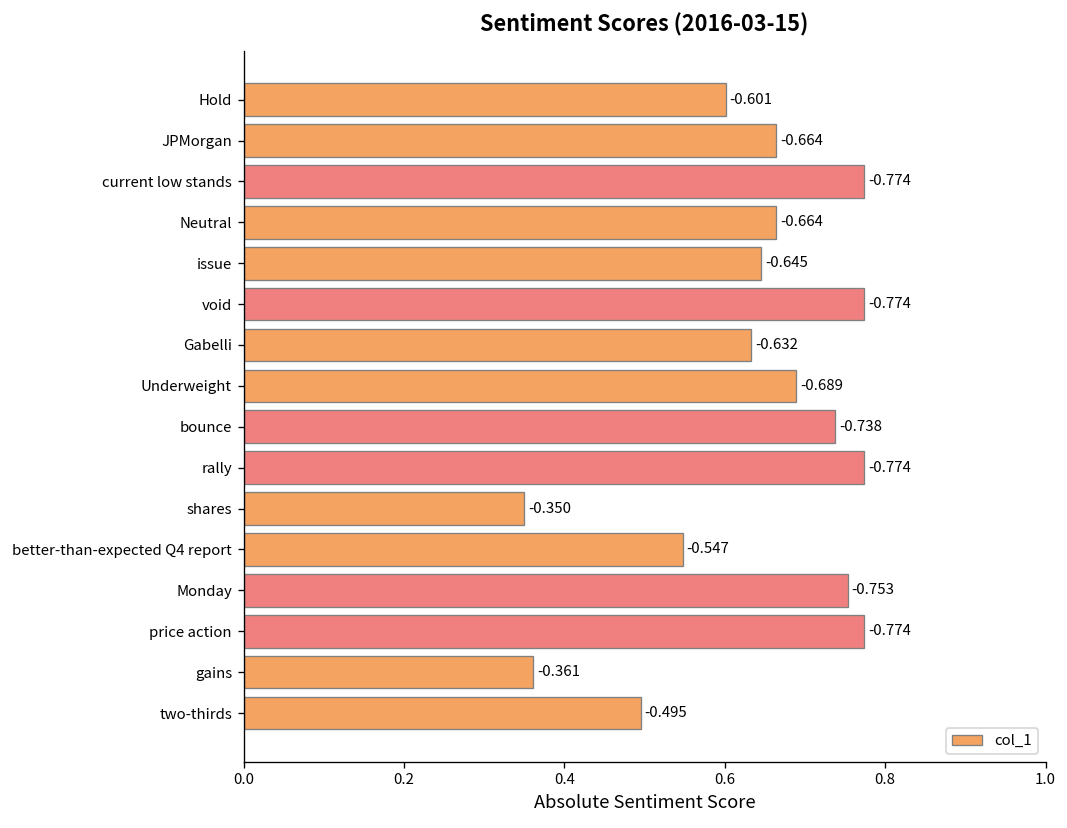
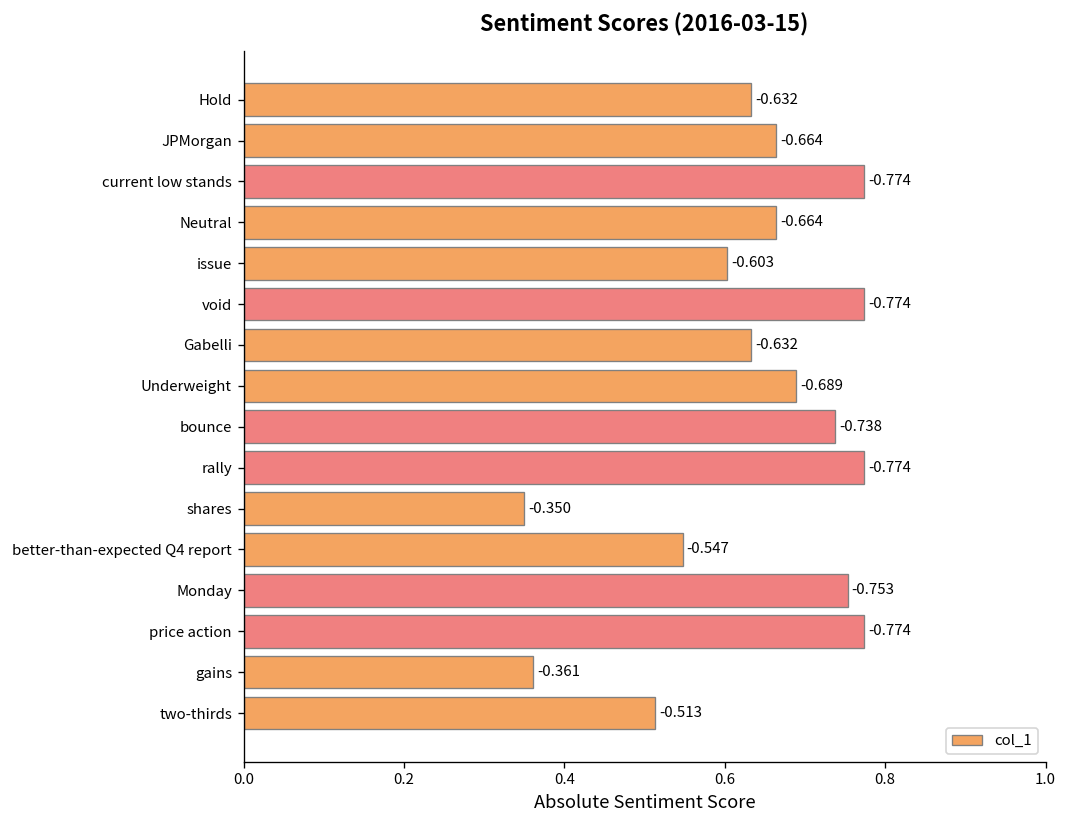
Hold: -0.601 -> -0.632
issue: -0.645 -> -0.603
two-thirds: -0.495 -> -0.513
